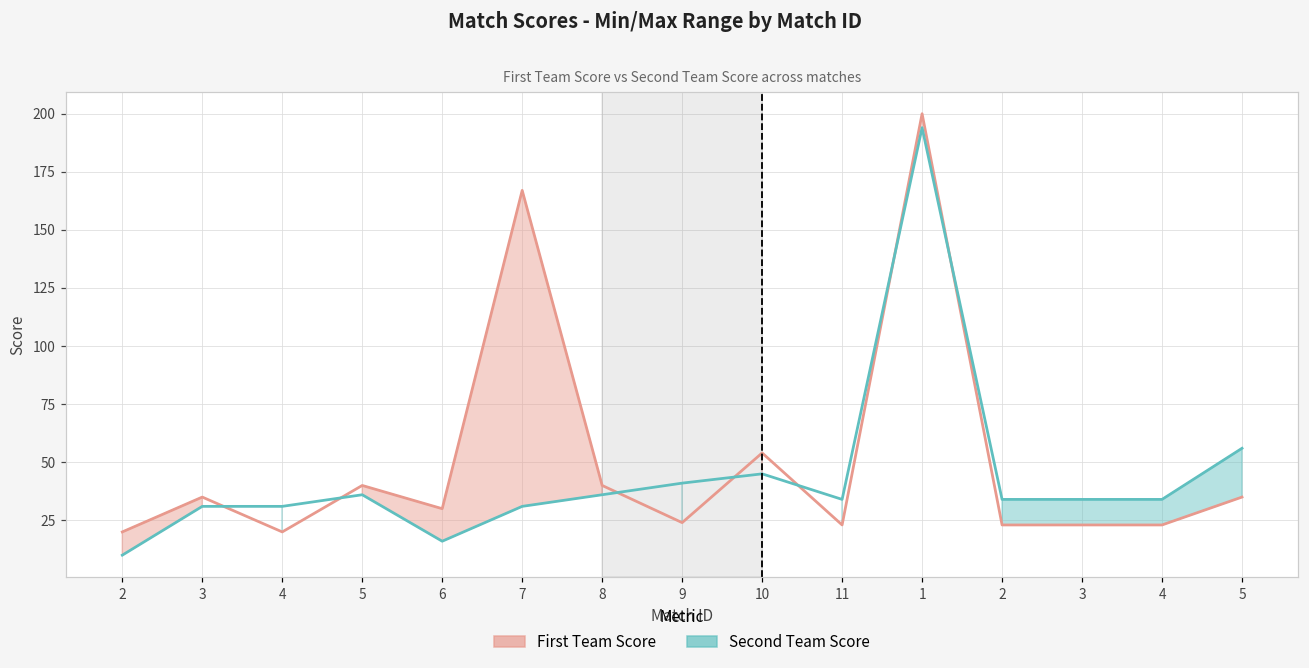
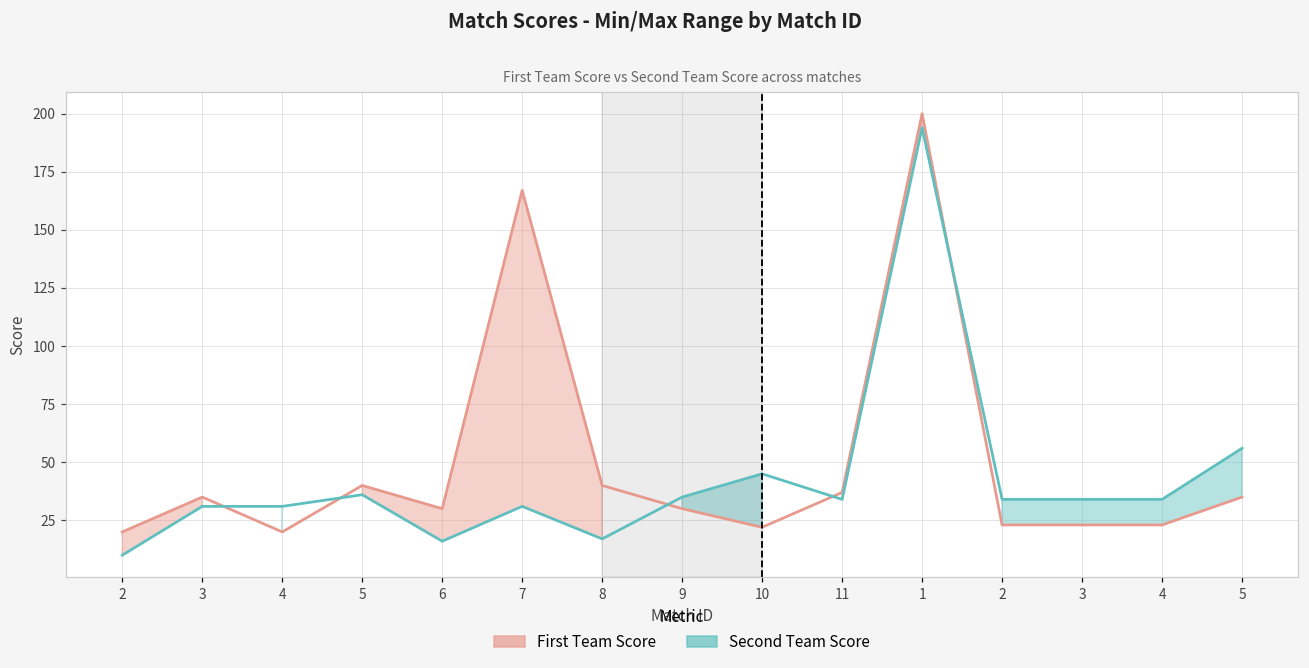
Second Team Score, 8: 36 -> 17
First Team Score, 9: 24 -> 30
Second Team Score, 9: 41 -> 35
First Team Score, 10: 54 -> 22
First Team Score, 11: 23 -> 37
